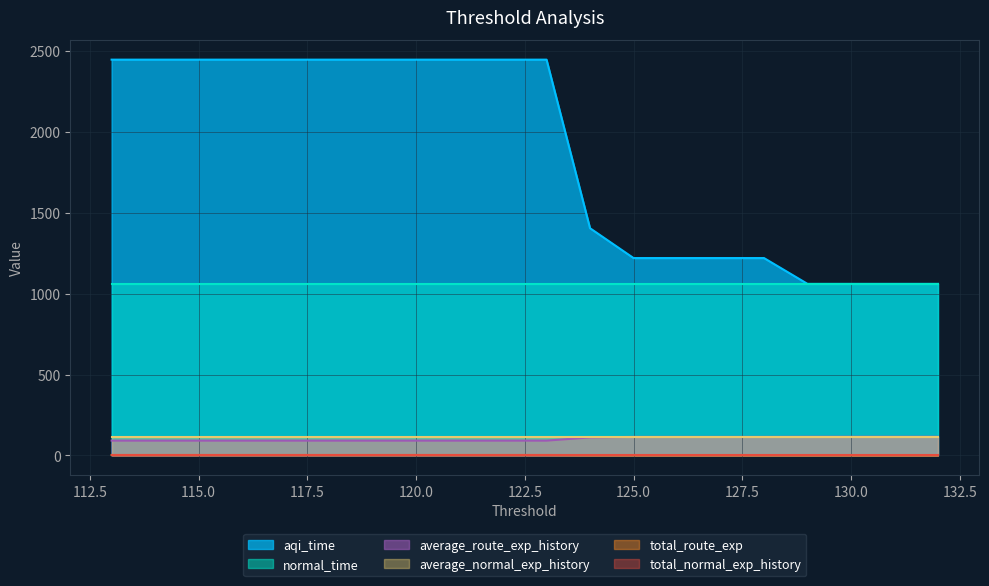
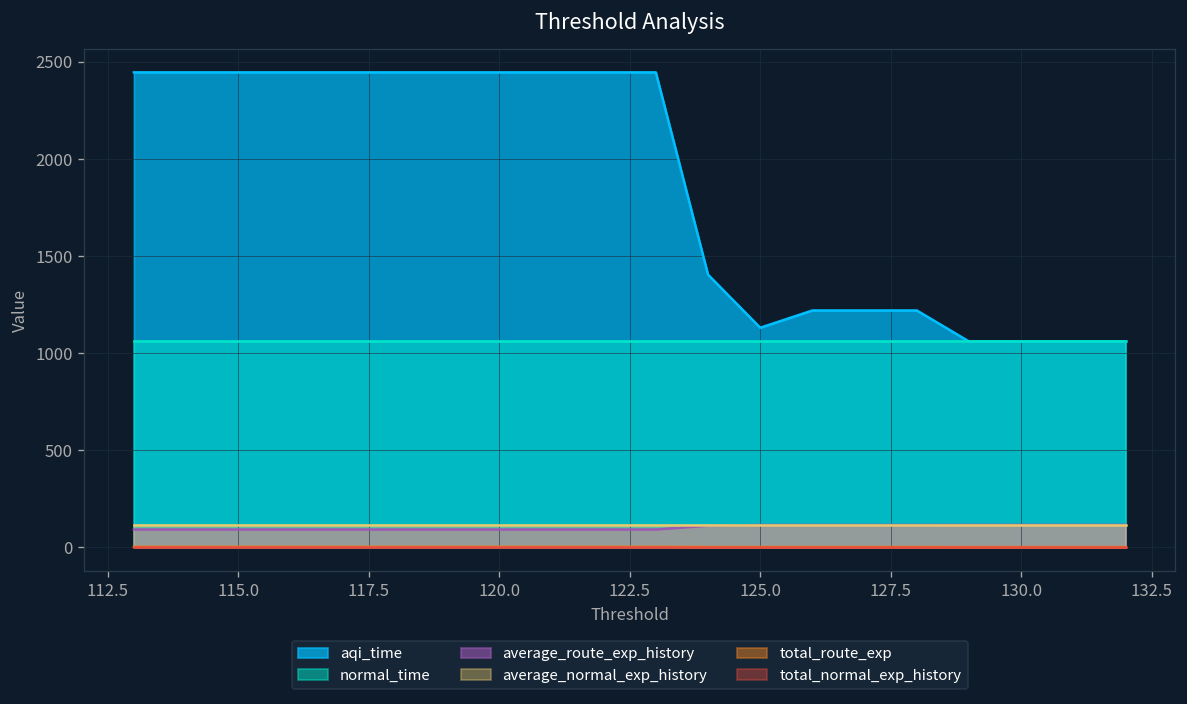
aqi_time, 125.0: 1220 -> 1130
